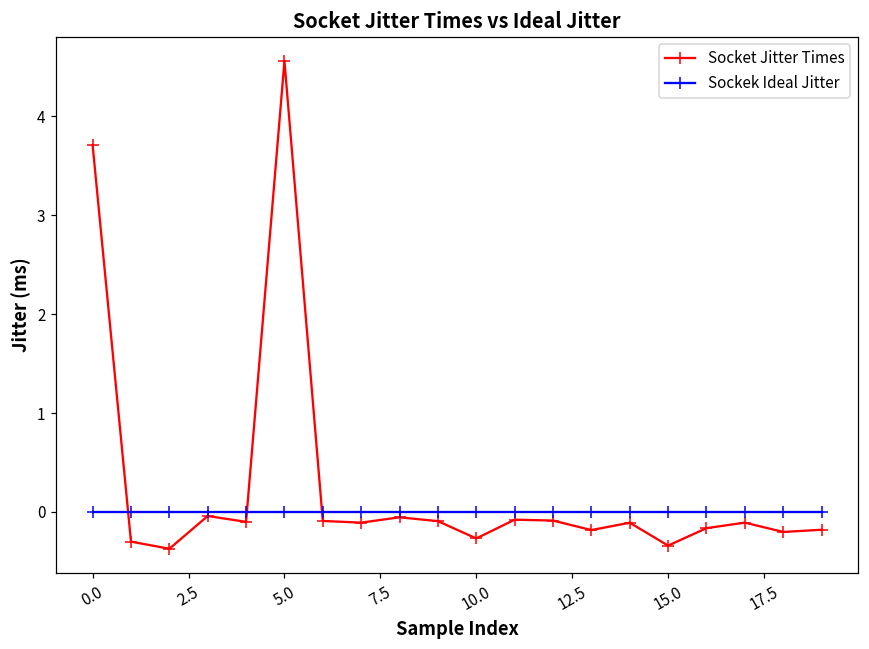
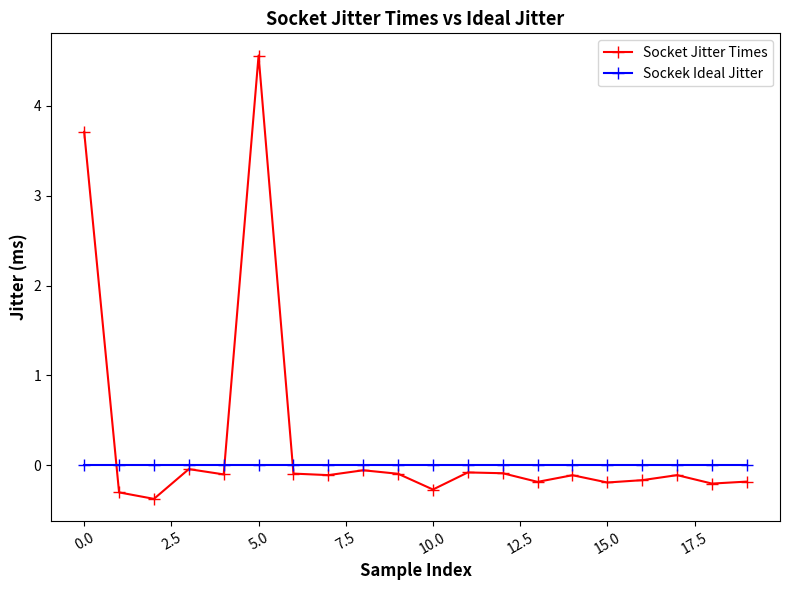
Socket Jitter Times, 15.0: -0.3 -> -0.2
